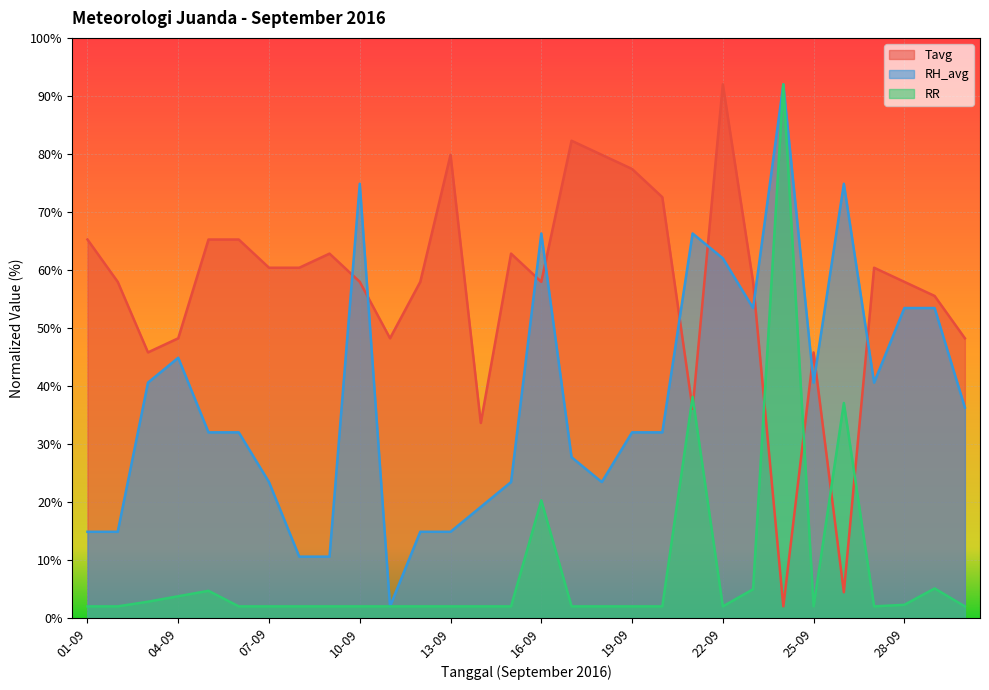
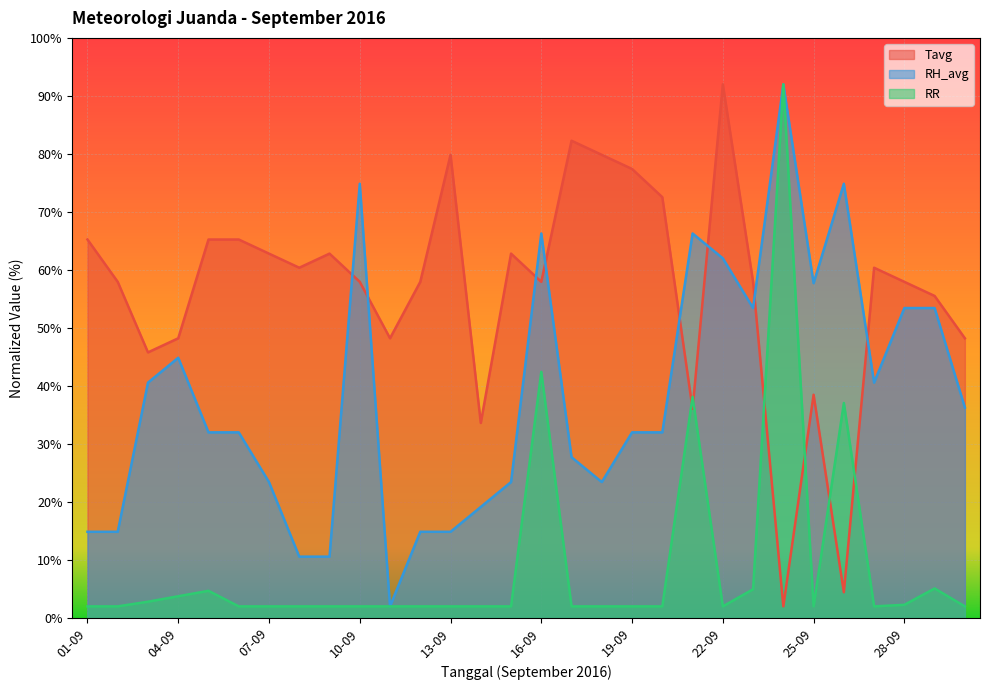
Tavg, 07-09: 60% -> 63%
RR, 16-09: 20% -> 42%
Tavg, 25-09: 46% -> 38%
RH_avg, 25-09: 41% -> 58%
